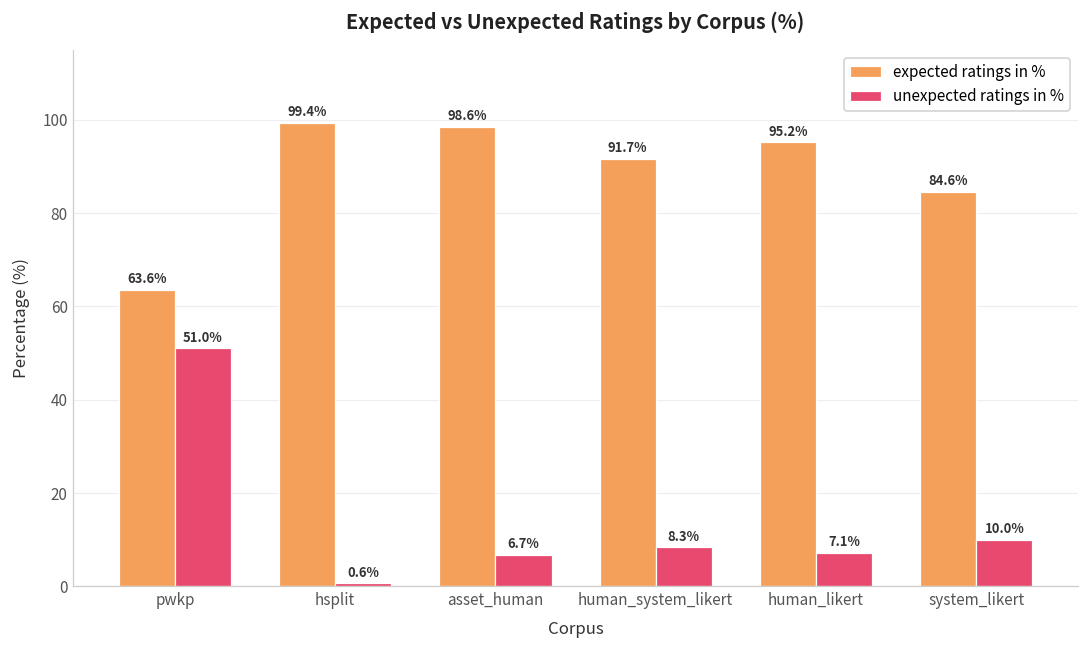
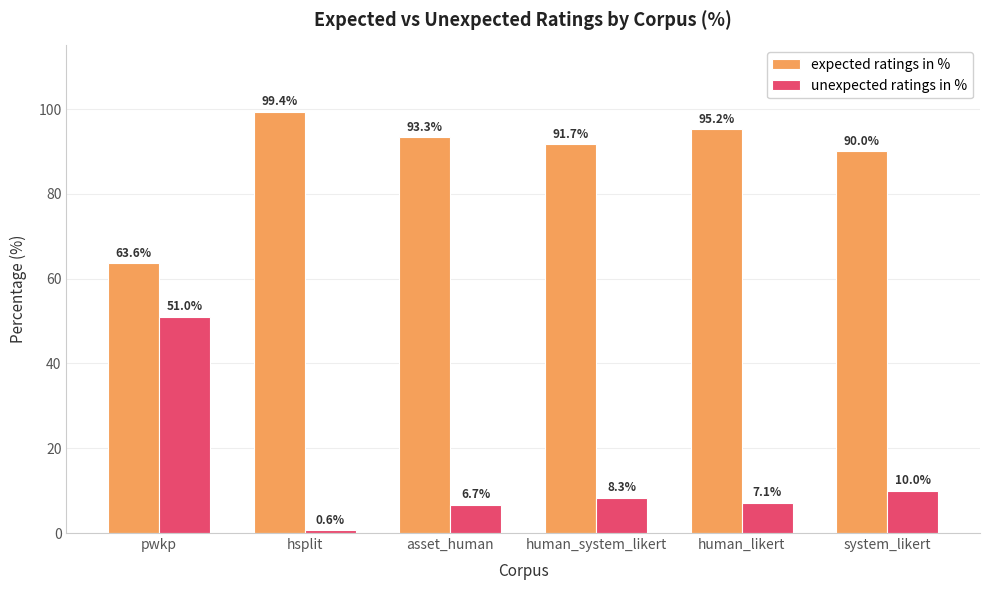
expected ratings in %, asset_human: 98.6% -> 93.3%
expected ratings in %, system_likert: 84.6% -> 90.0%
